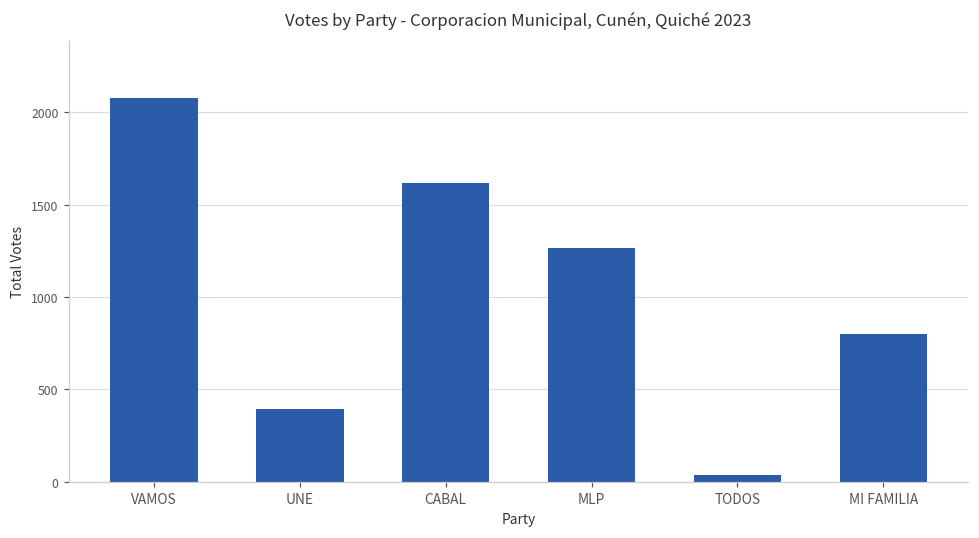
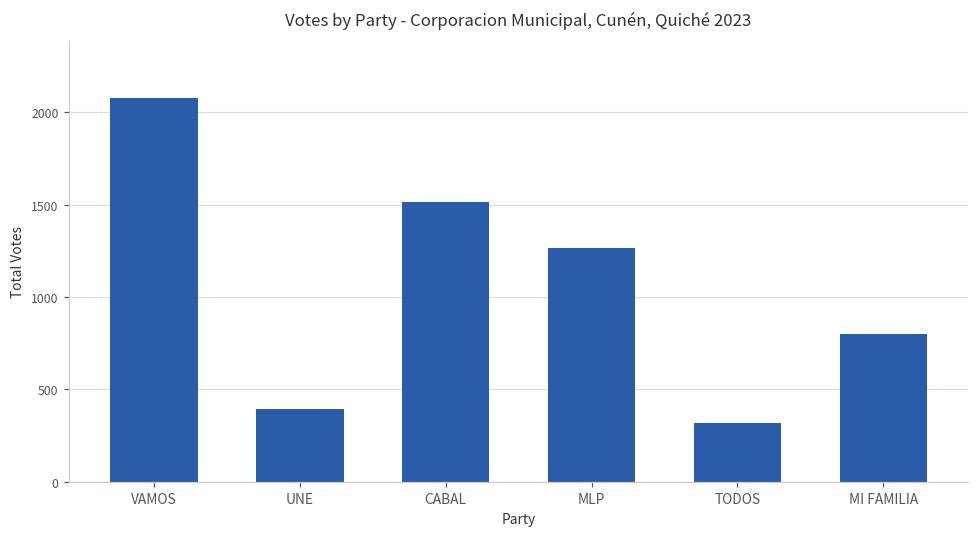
CABAL: 1620 -> 1520
TODOS: 30 -> 320
